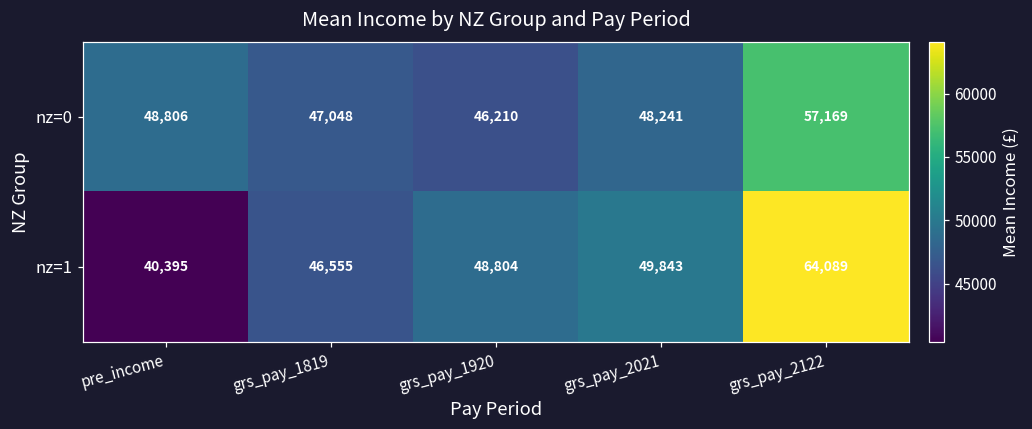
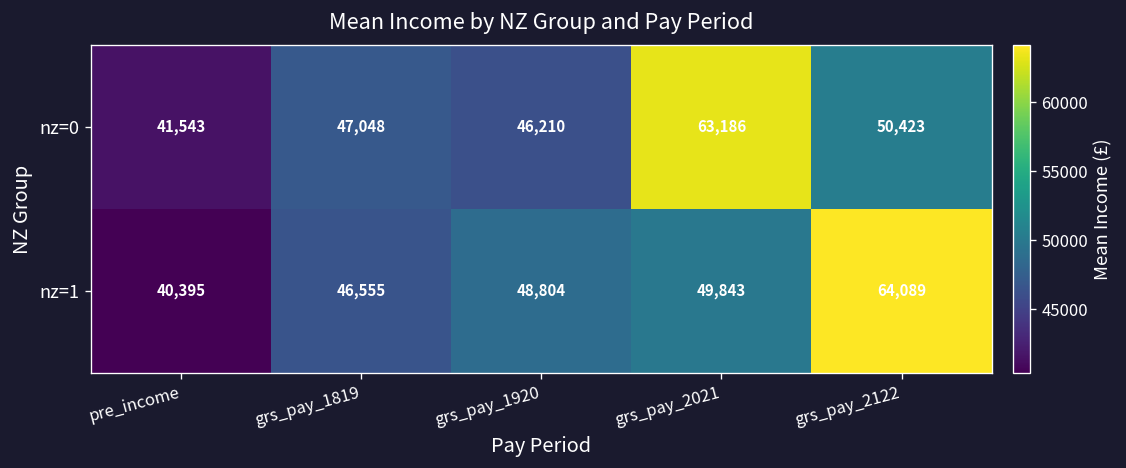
nz=0, pre_income: 48,806 -> 41,543
nz=0, grs_pay_2021: 48,241 -> 63,186
nz=0, grs_pay_2122: 57,169 -> 50,423
